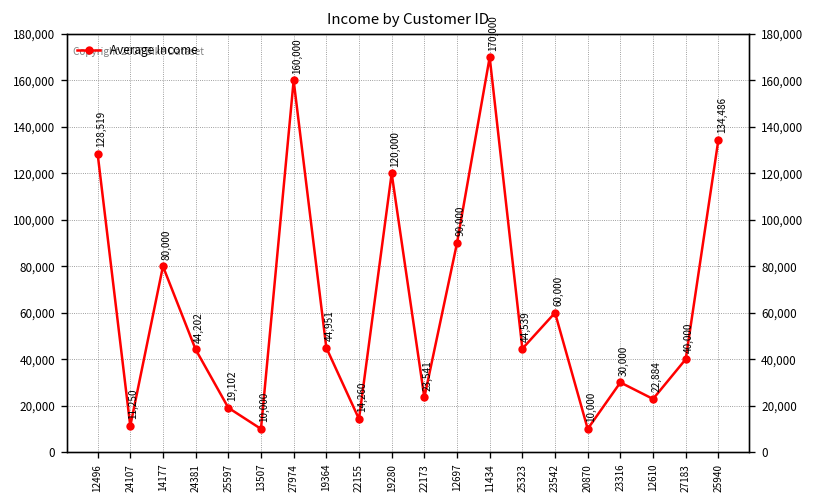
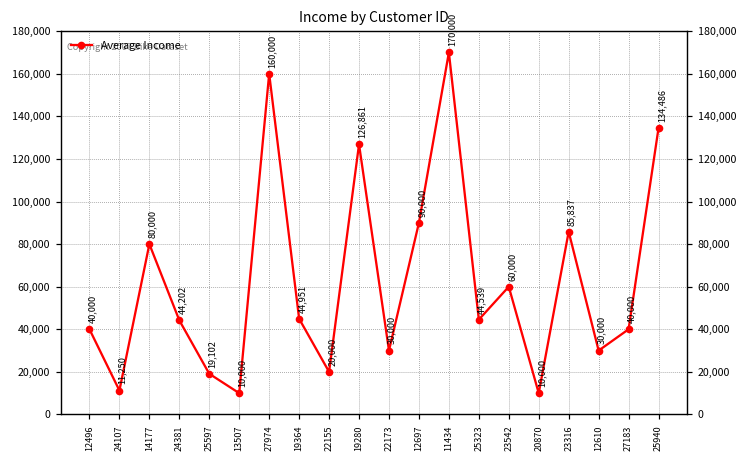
12496: 128,519 -> 40,000
22155: 14,260 -> 20,000
19280: 120,000 -> 126,861
22173: 23,541 -> 30,000
23316: 30,000 -> 85,837
12610: 22,884 -> 30,000
